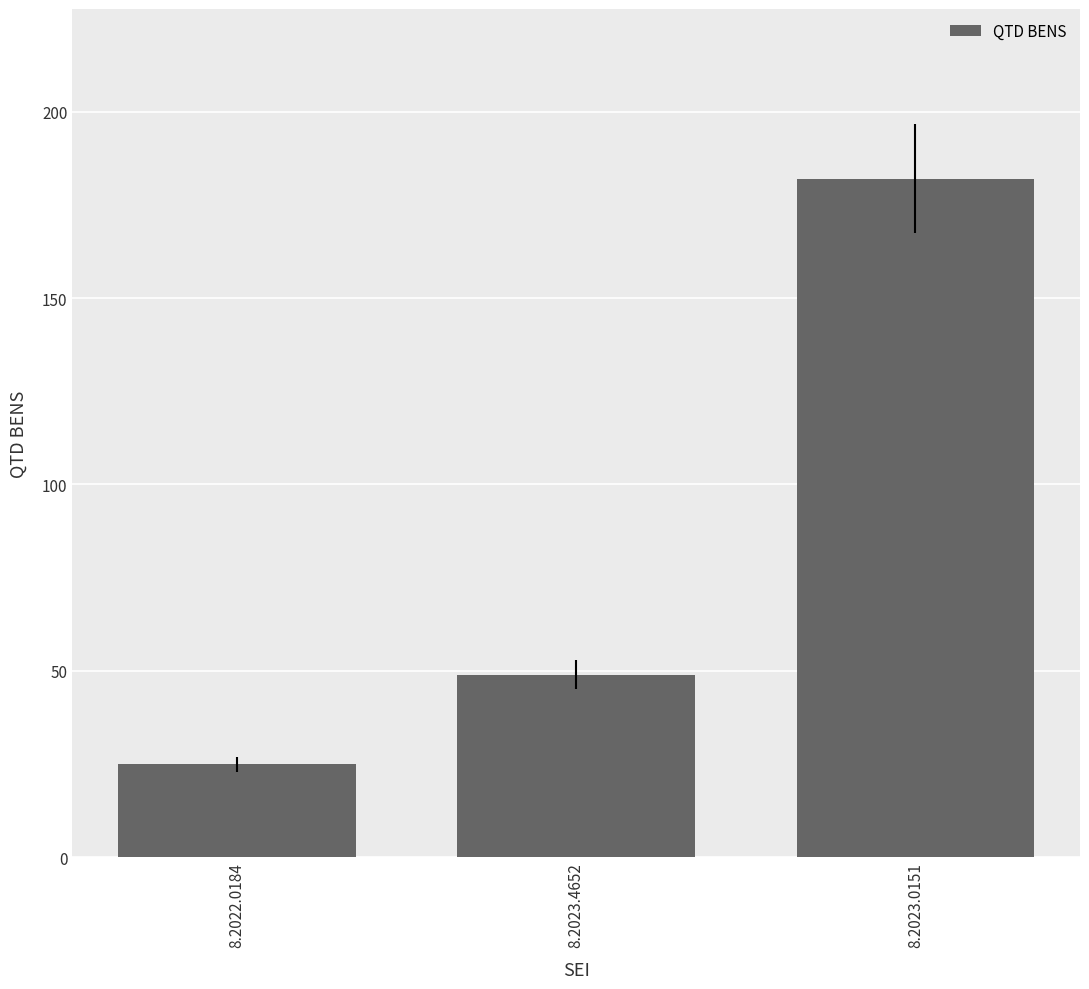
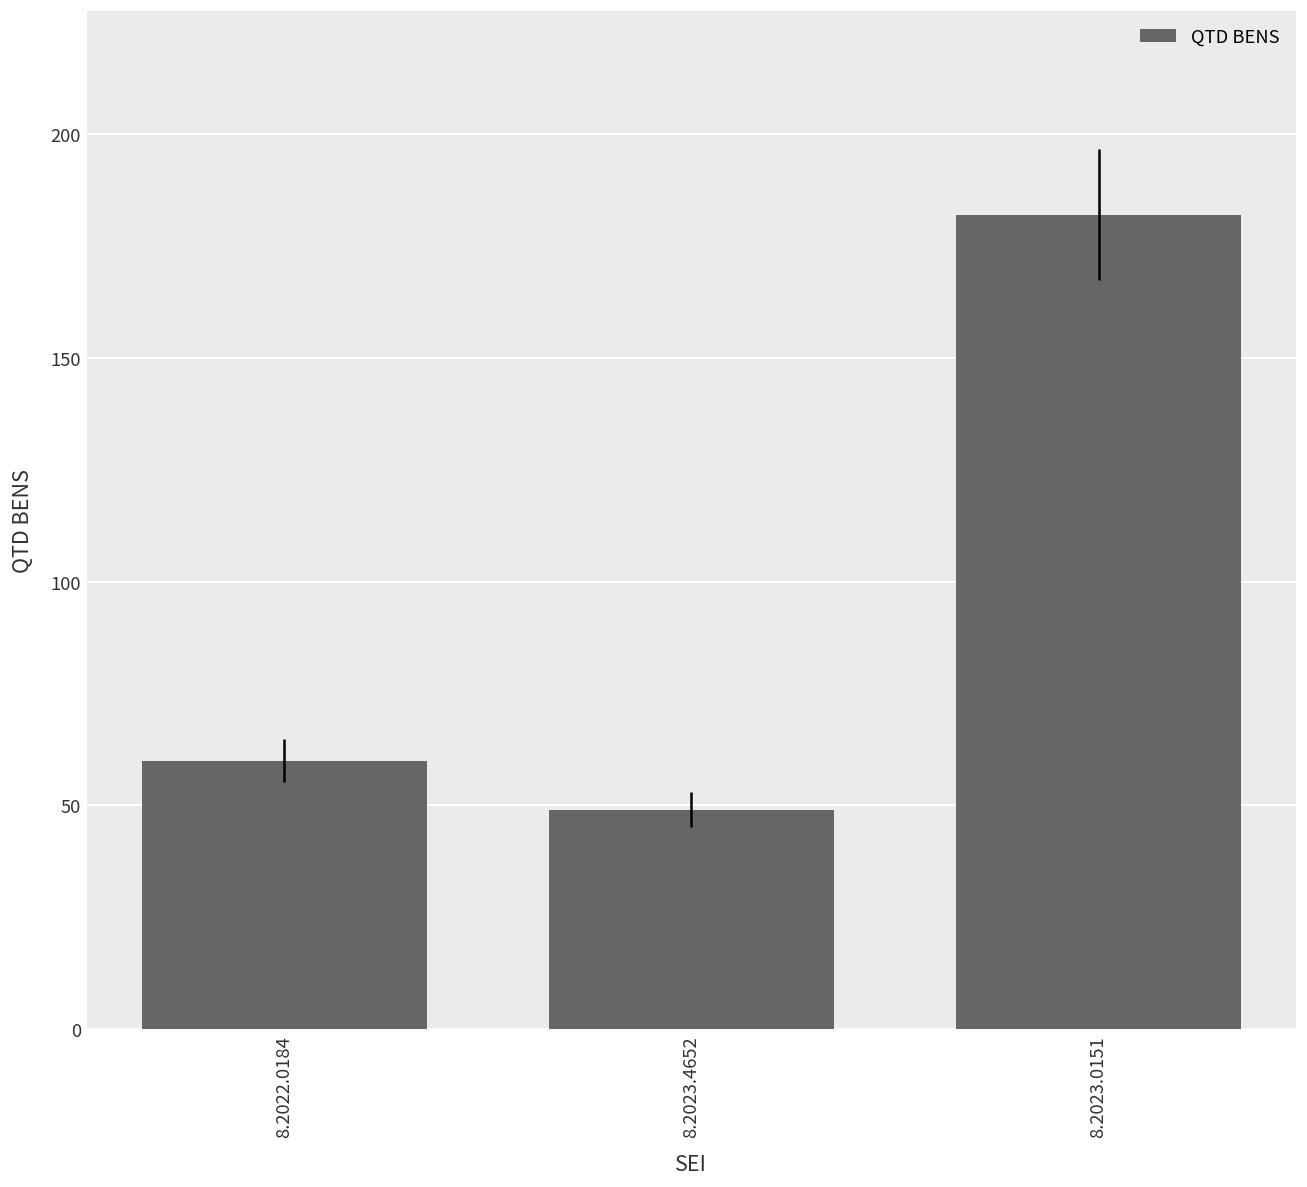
8.2022.0184: 25 -> 60
